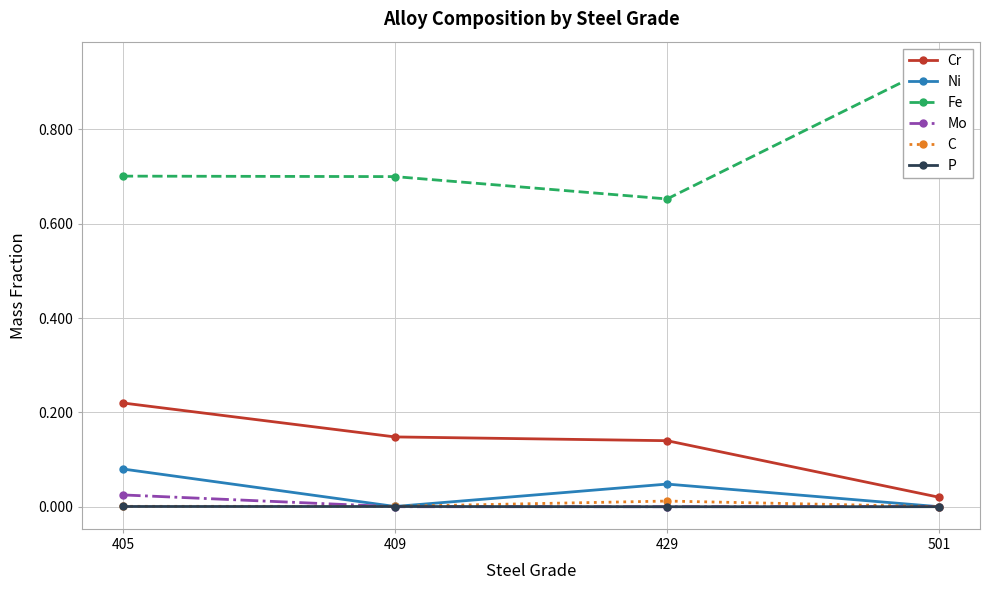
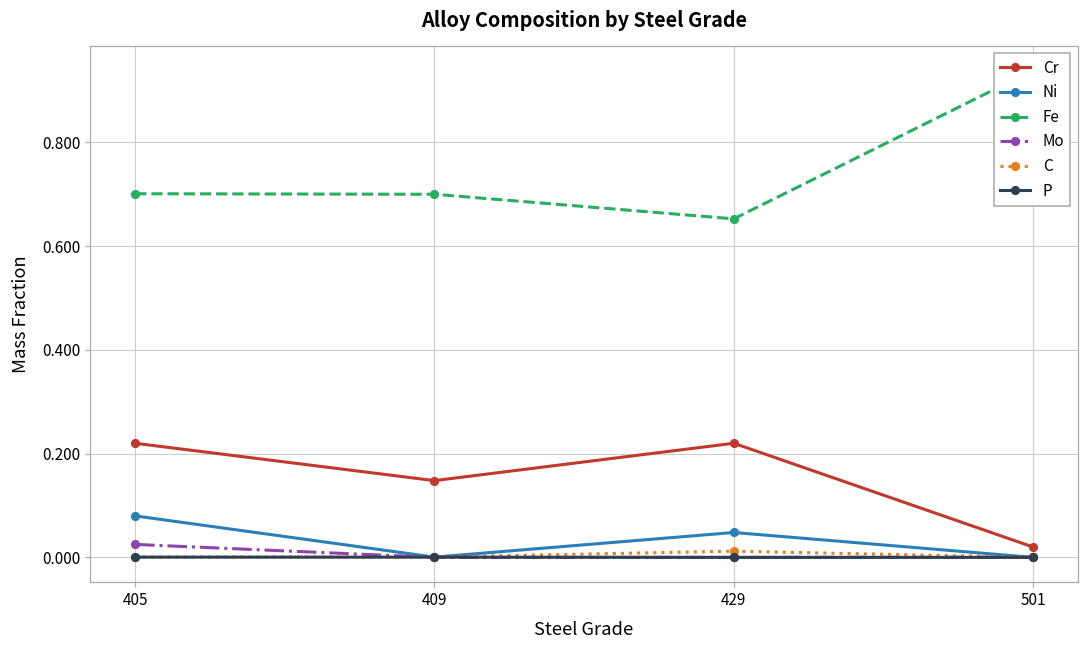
Cr, 429: 0.14 -> 0.22
